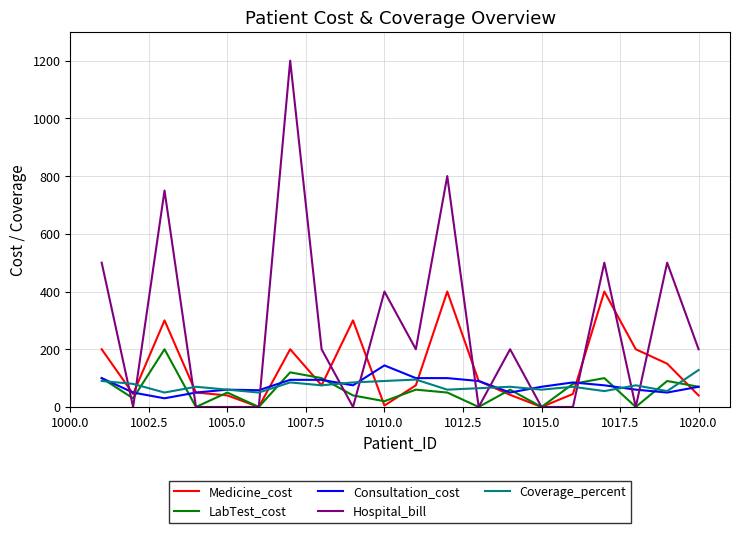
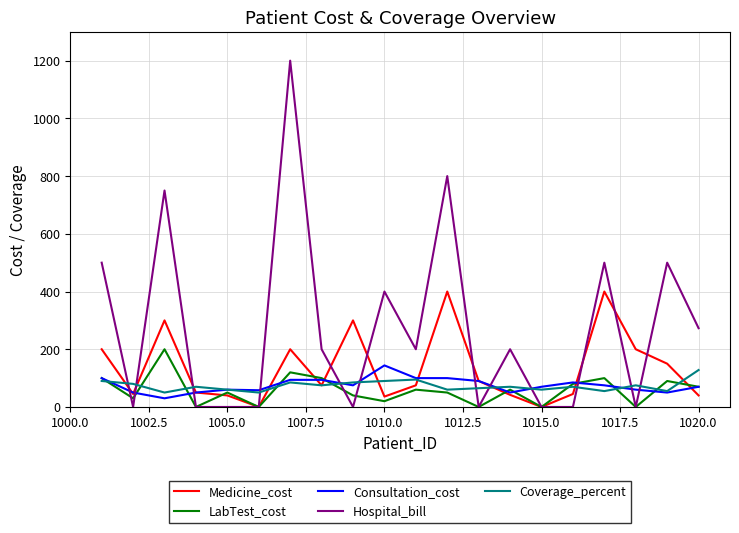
Medicine_cost, 1010.0: 10 -> 40
Hospital_bill, 1020.0: 200 -> 270
